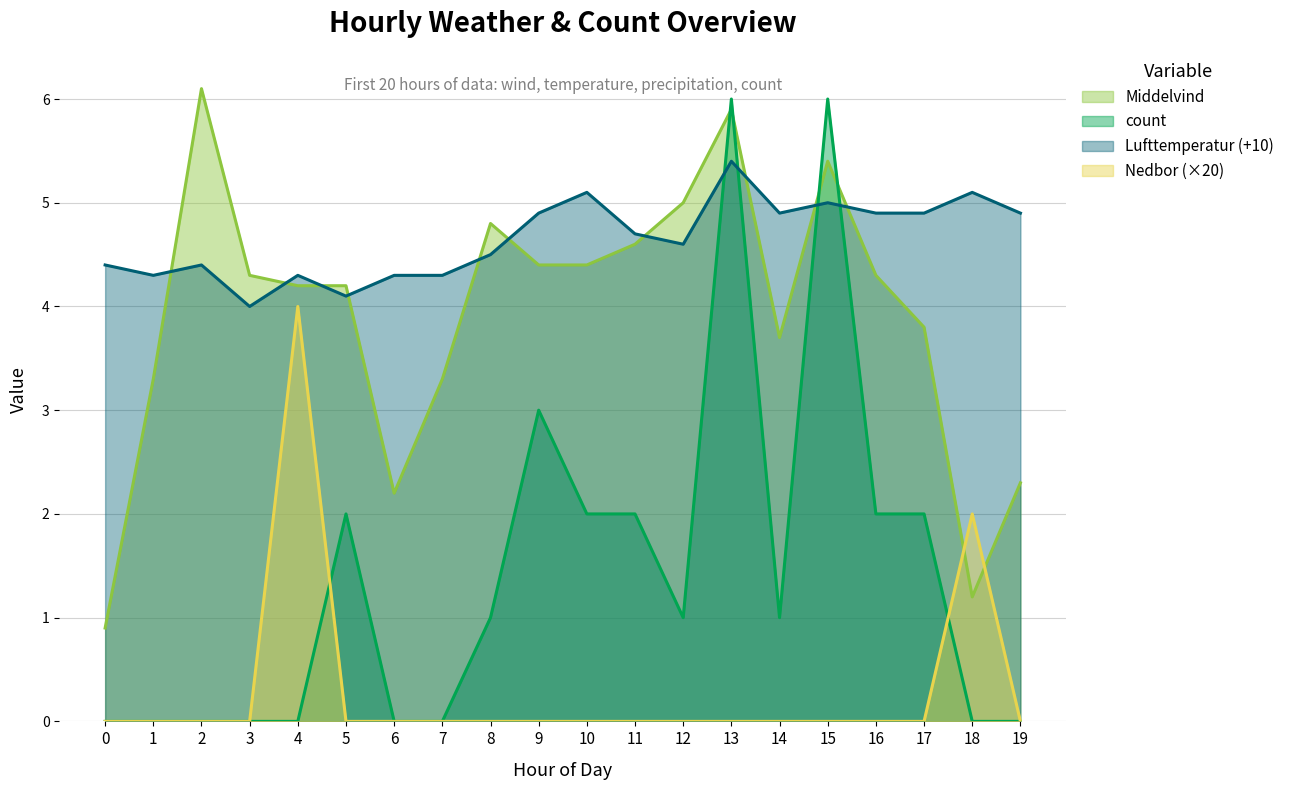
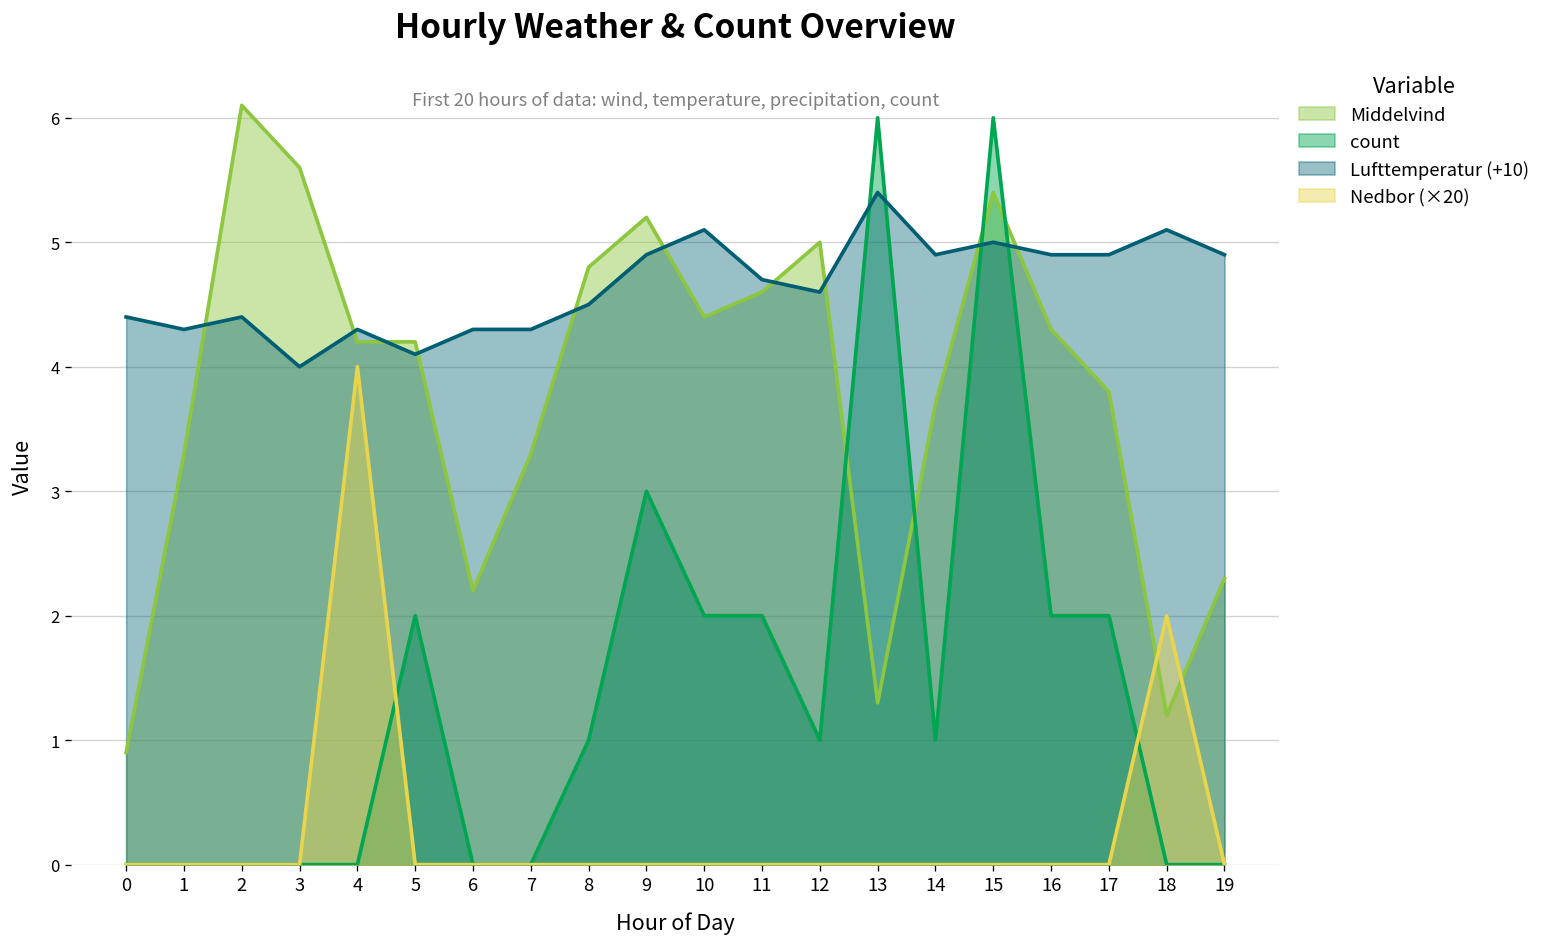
Middelvind, 3: 4.3 -> 5.6
Middelvind, 9: 4.4 -> 5.2
Middelvind, 13: 5.9 -> 1.3
